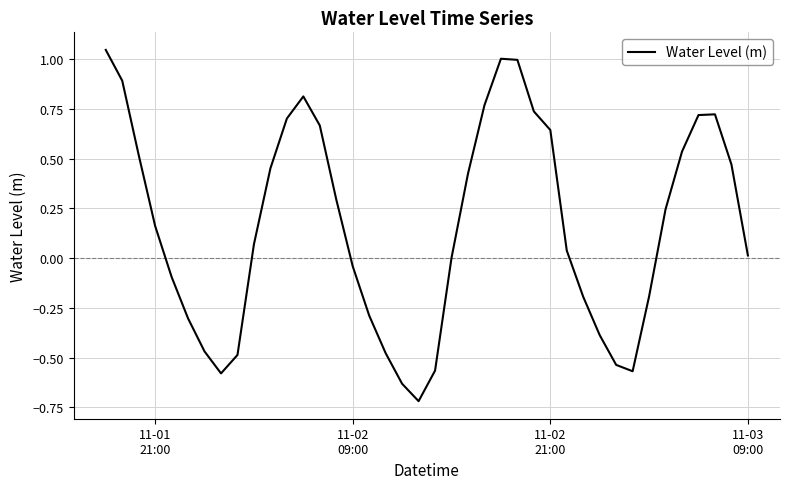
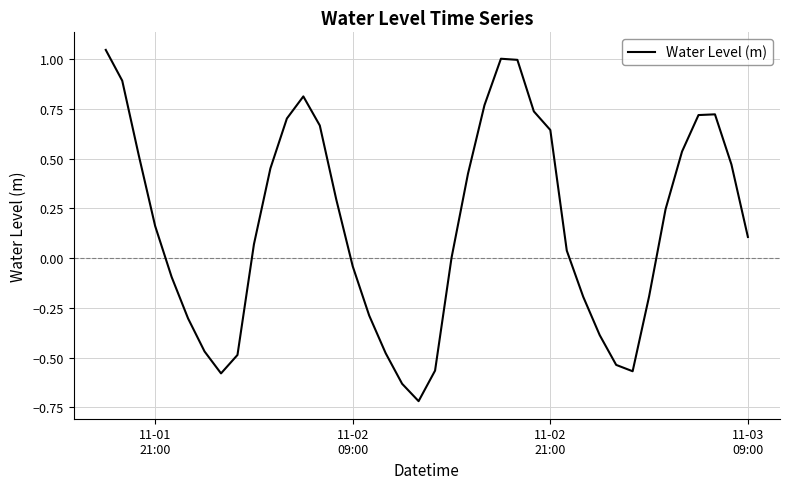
11-03 09:00: 0.01 -> 0.11
